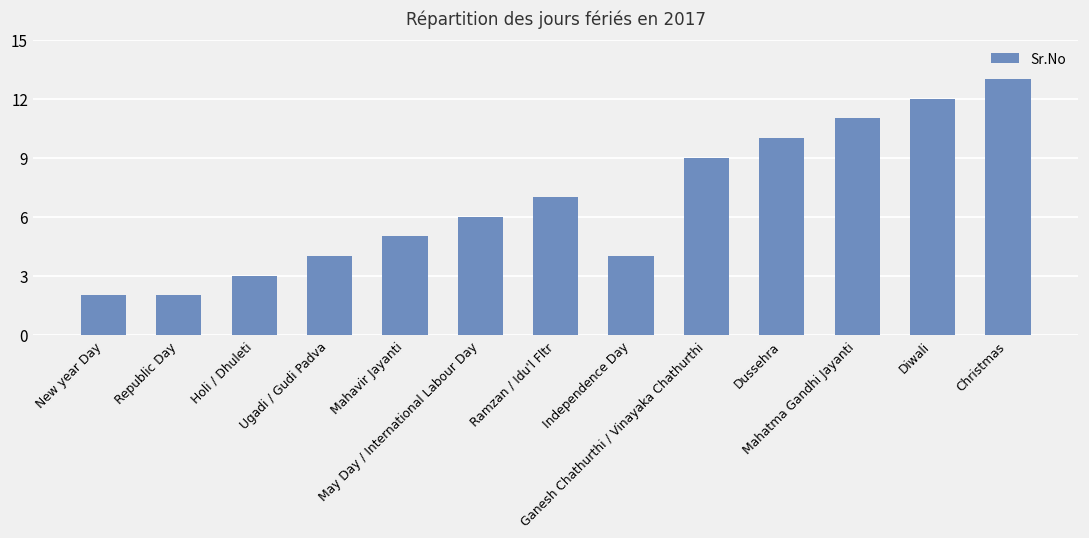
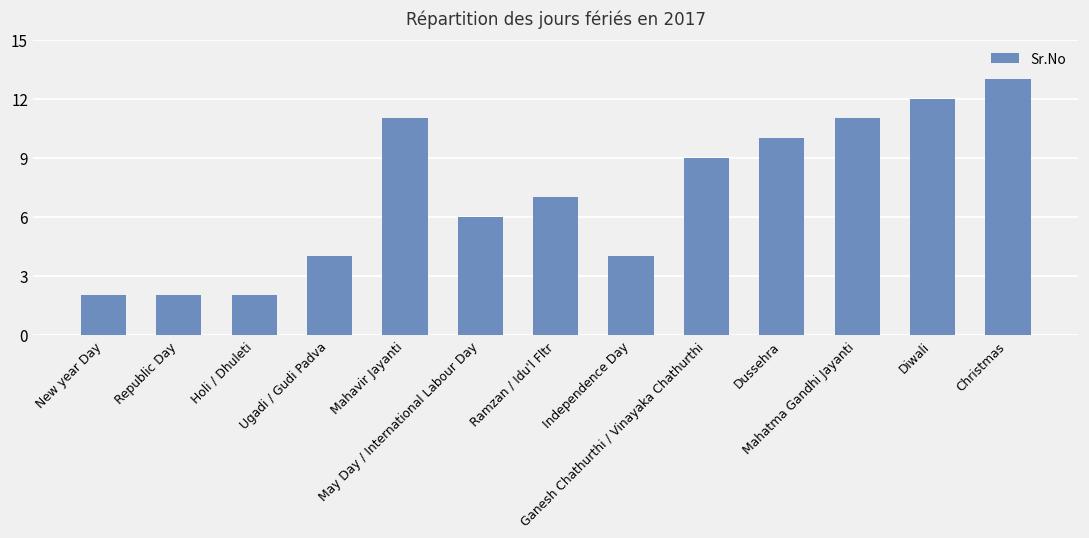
Holi / Dhuleti: 3 -> 2
Mahavir Jayanti: 5 -> 11
